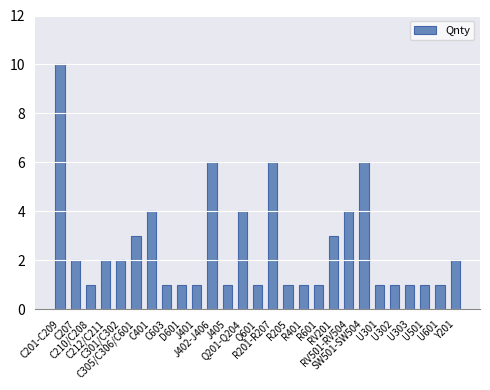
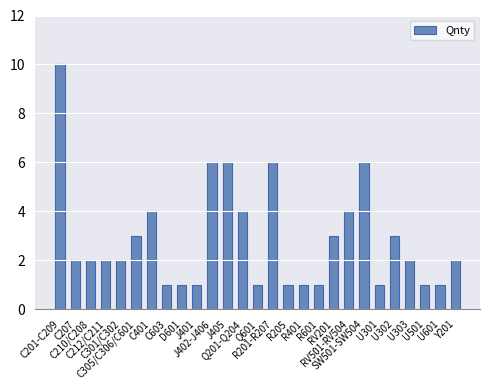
C210/C208: 1 -> 2
J405: 1 -> 6
U302: 1 -> 3
U303: 1 -> 2
